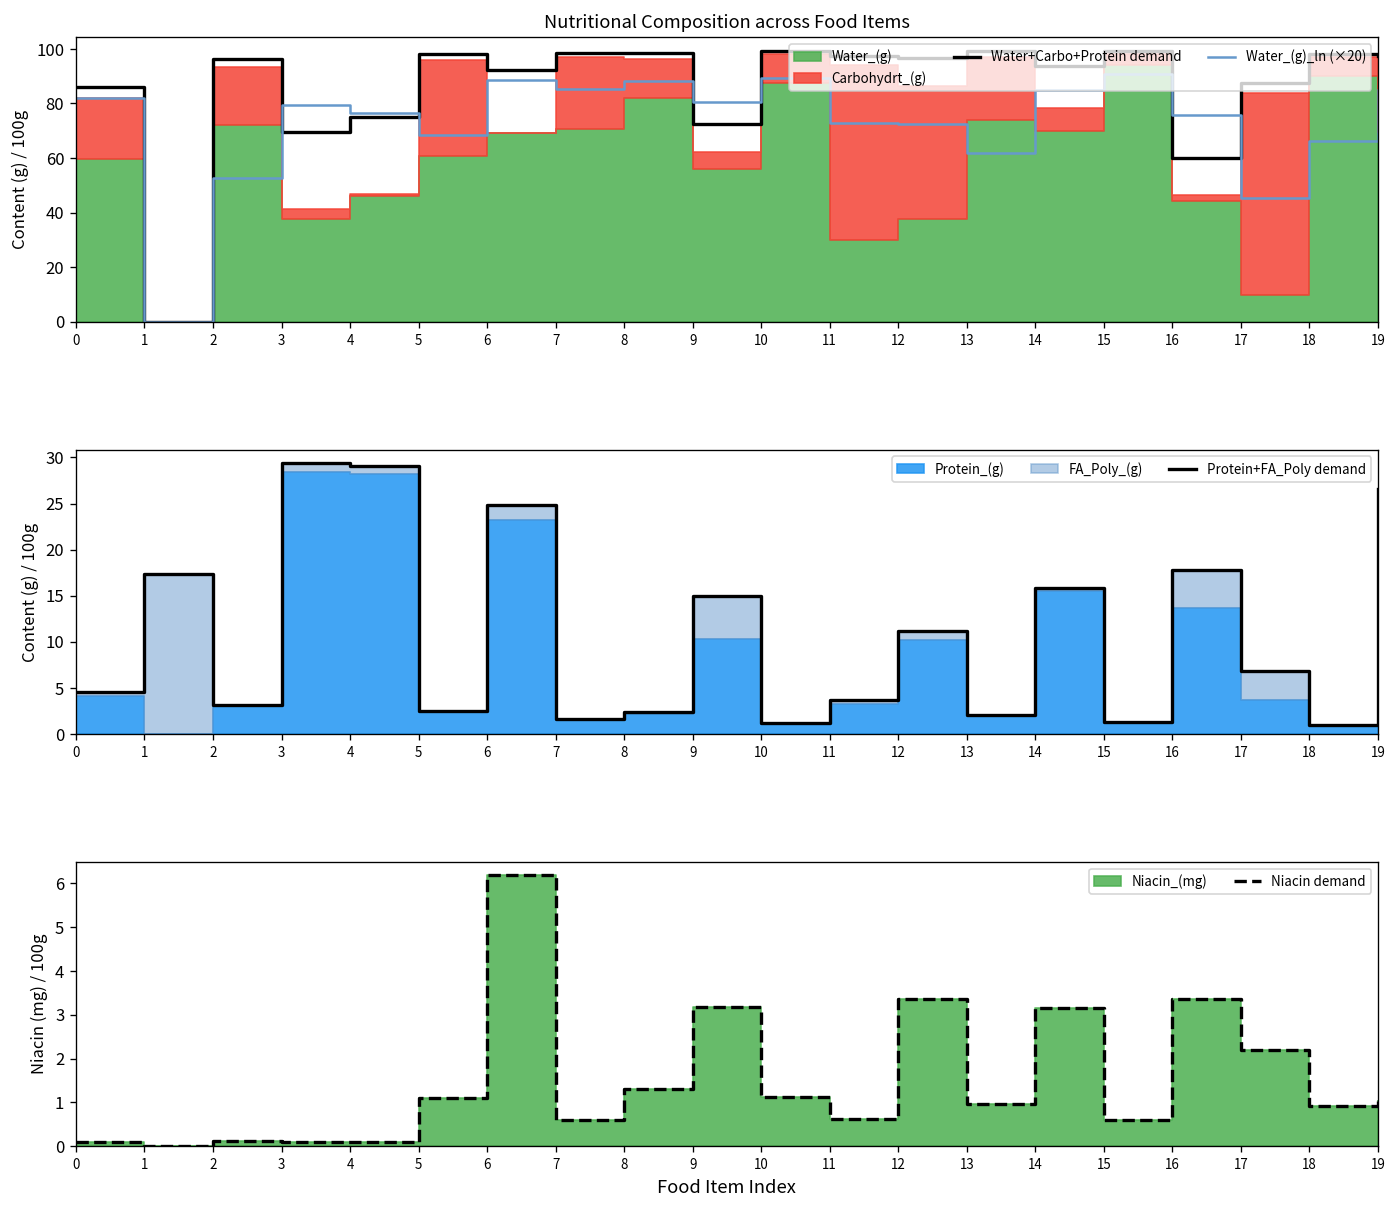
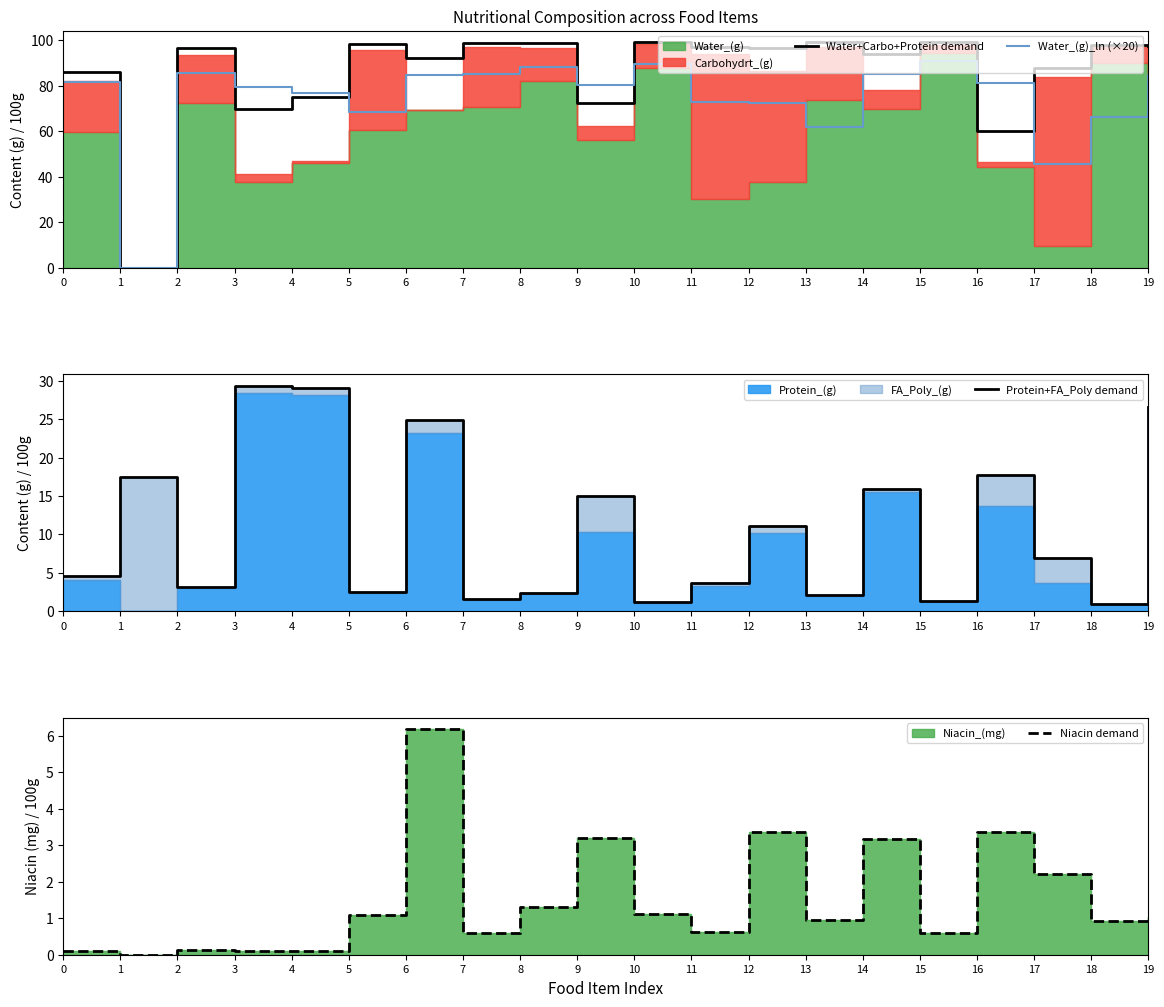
Nutritional Composition across Food Items, Water_(g)_ln (×20), 2: 53 -> 86
Nutritional Composition across Food Items, Water_(g)_ln (×20), 6: 88 -> 85
Nutritional Composition across Food Items, Water_(g)_ln (×20), 16: 76 -> 81
